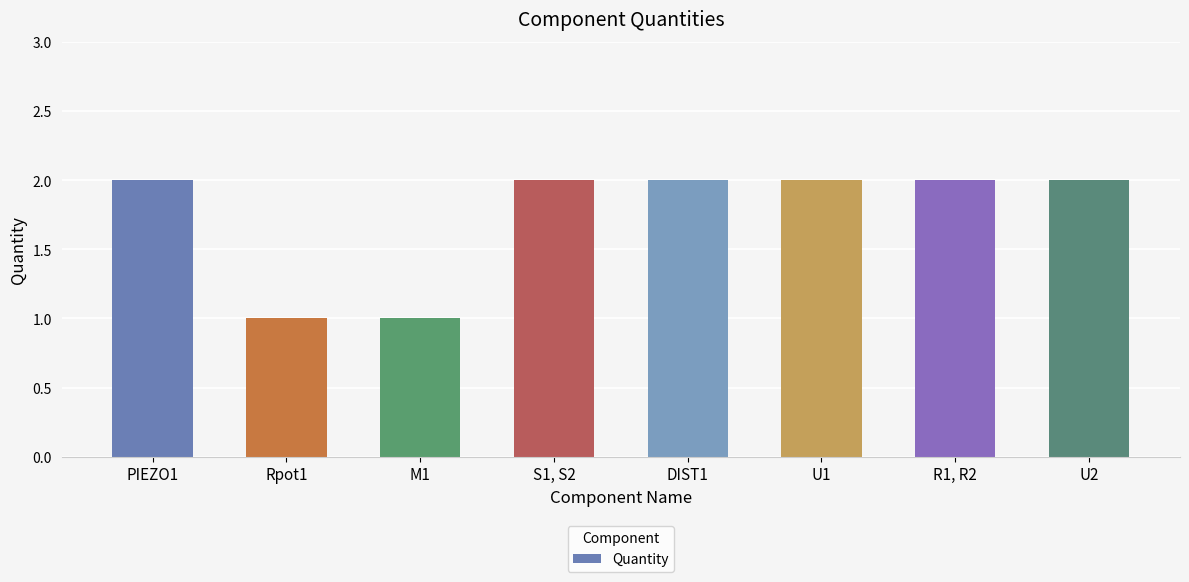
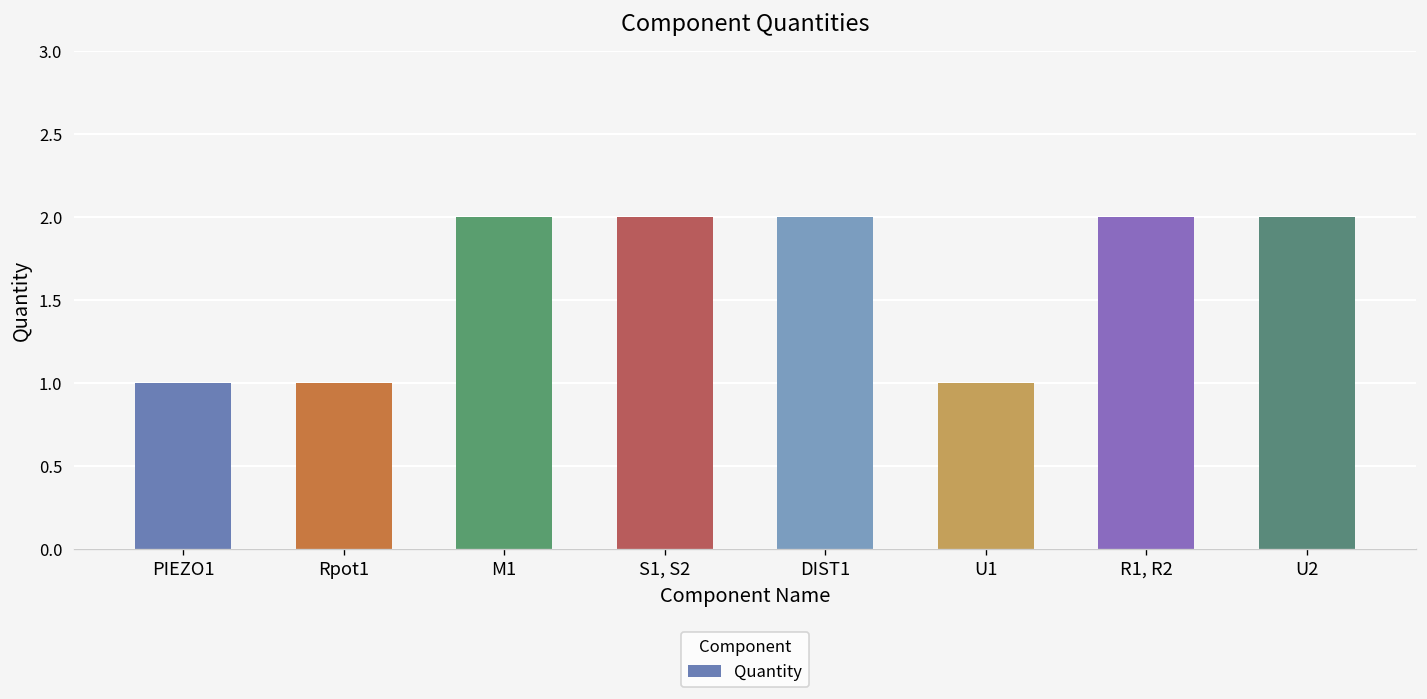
PIEZO1: 2 -> 1
M1: 1 -> 2
U1: 2 -> 1
